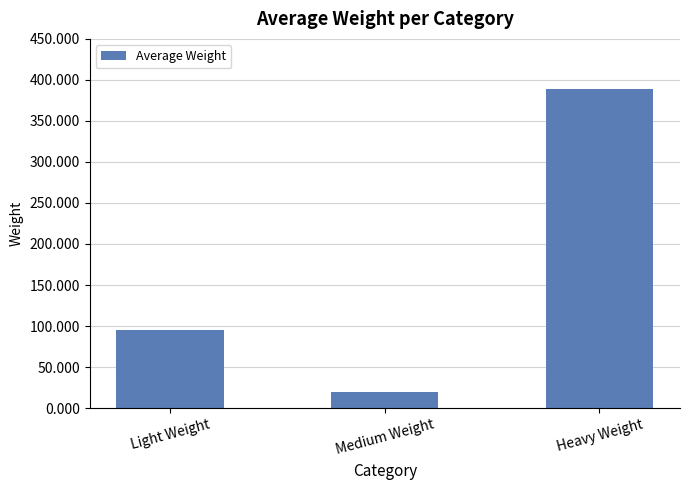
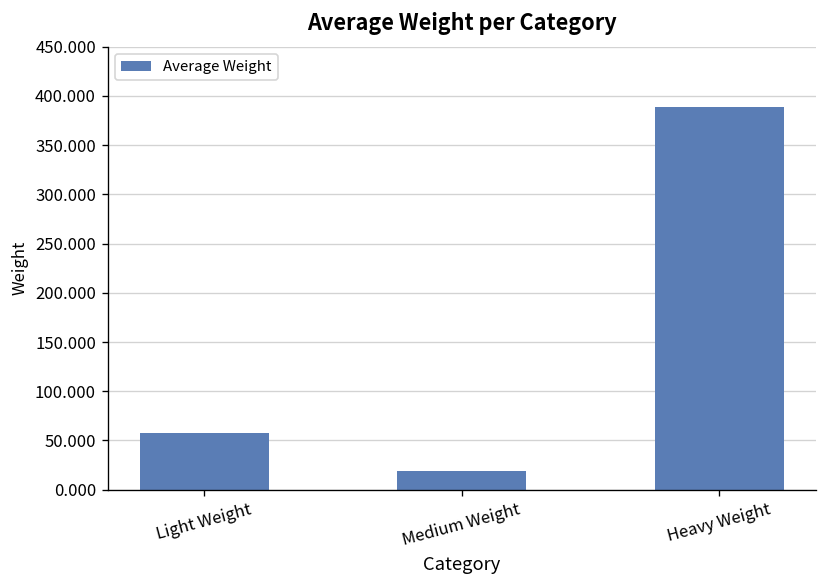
Light Weight: 100 -> 60
